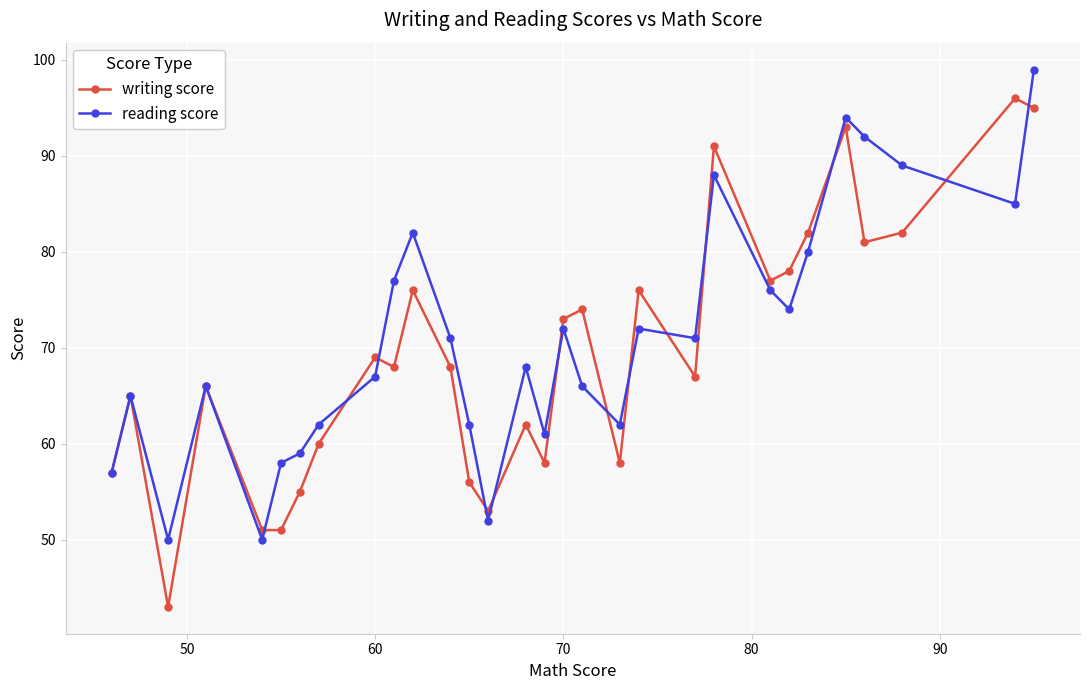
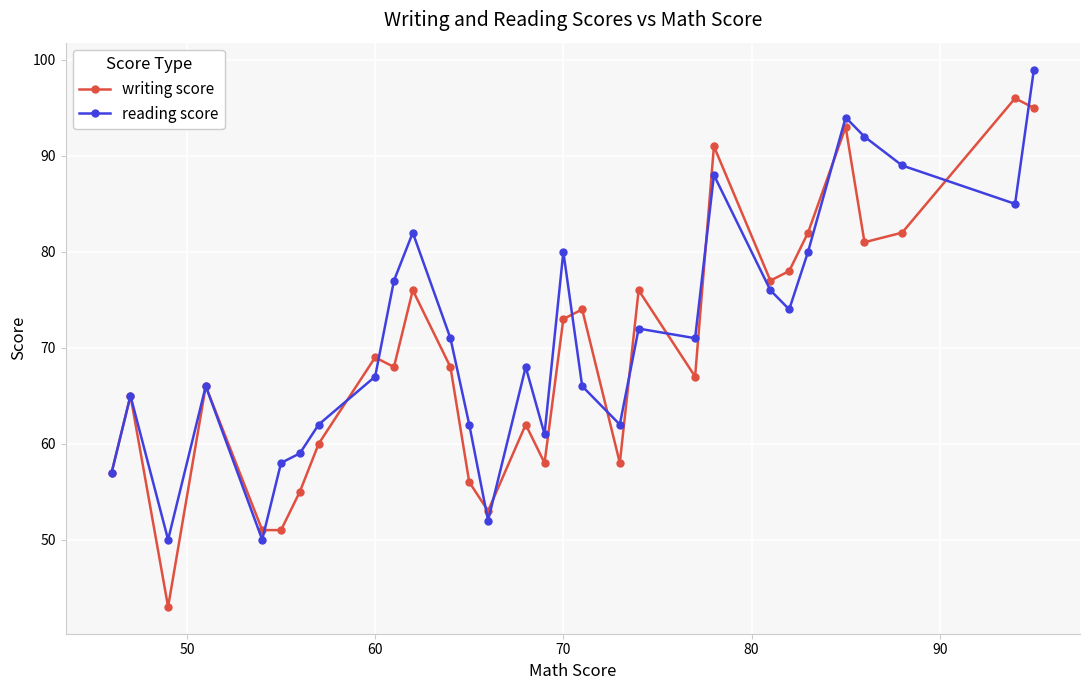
reading score, 70: 72 -> 80
